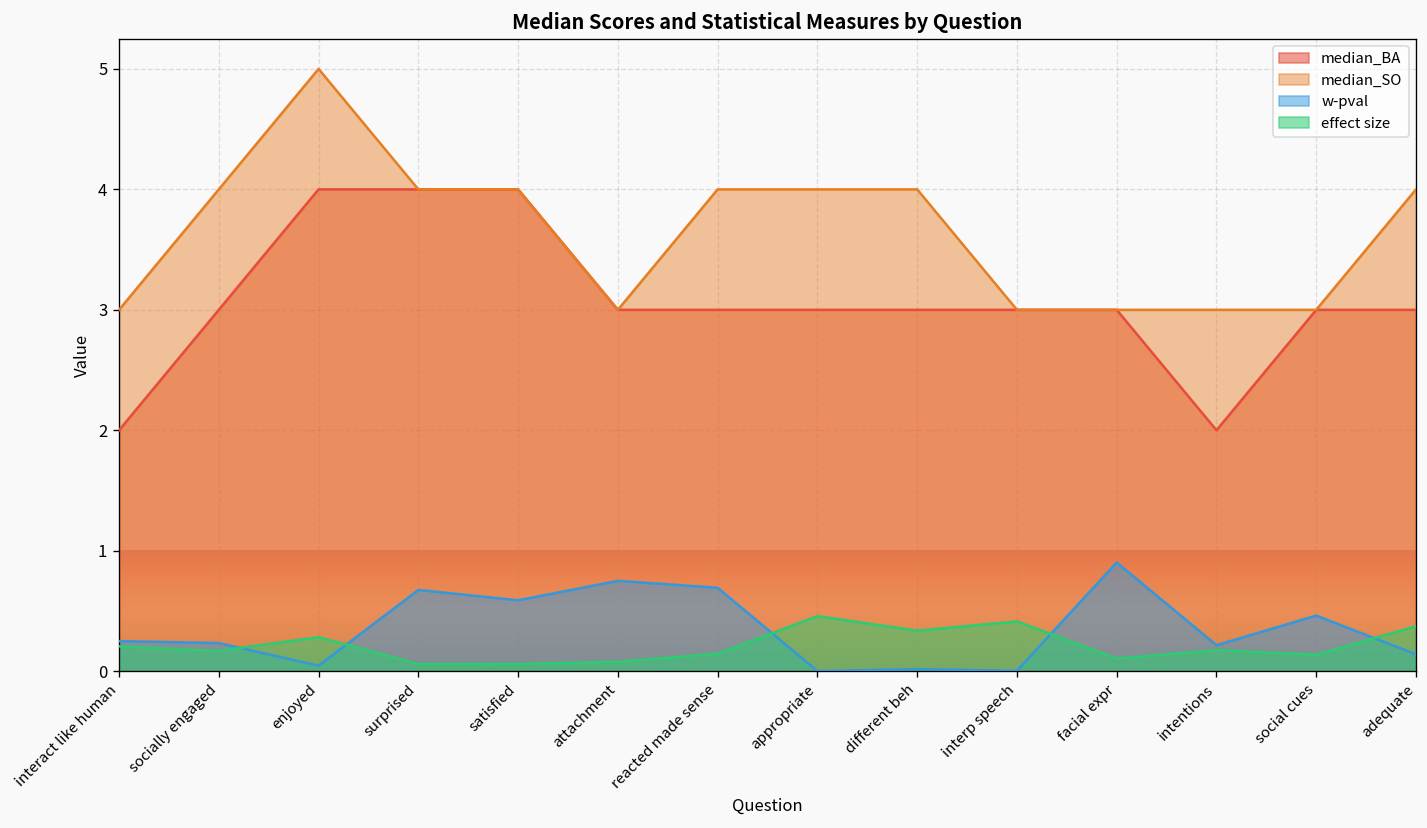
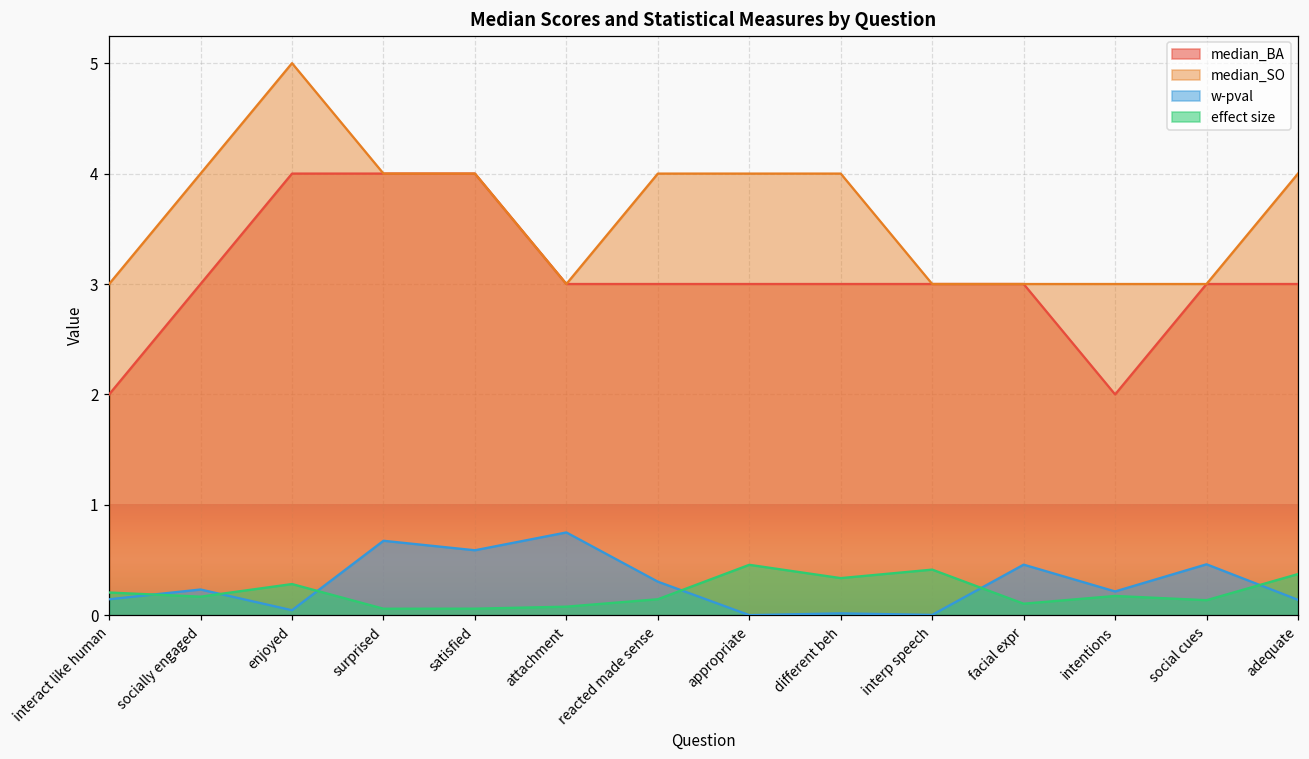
w-pval, interact like human: 0.25 -> 0.14
w-pval, reacted made sense: 0.69 -> 0.30
w-pval, facial expr: 0.90 -> 0.46
